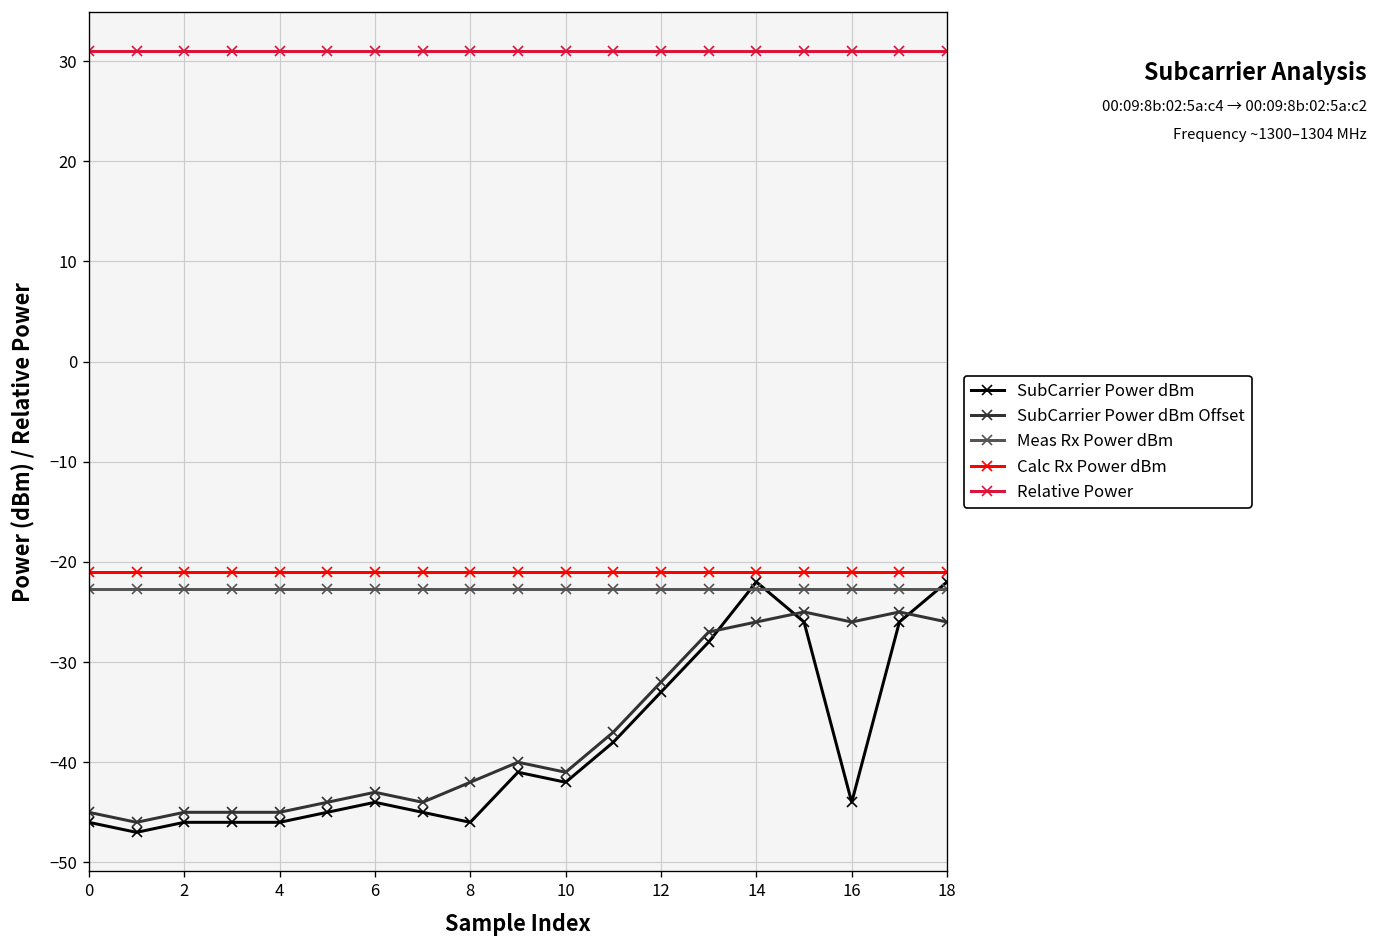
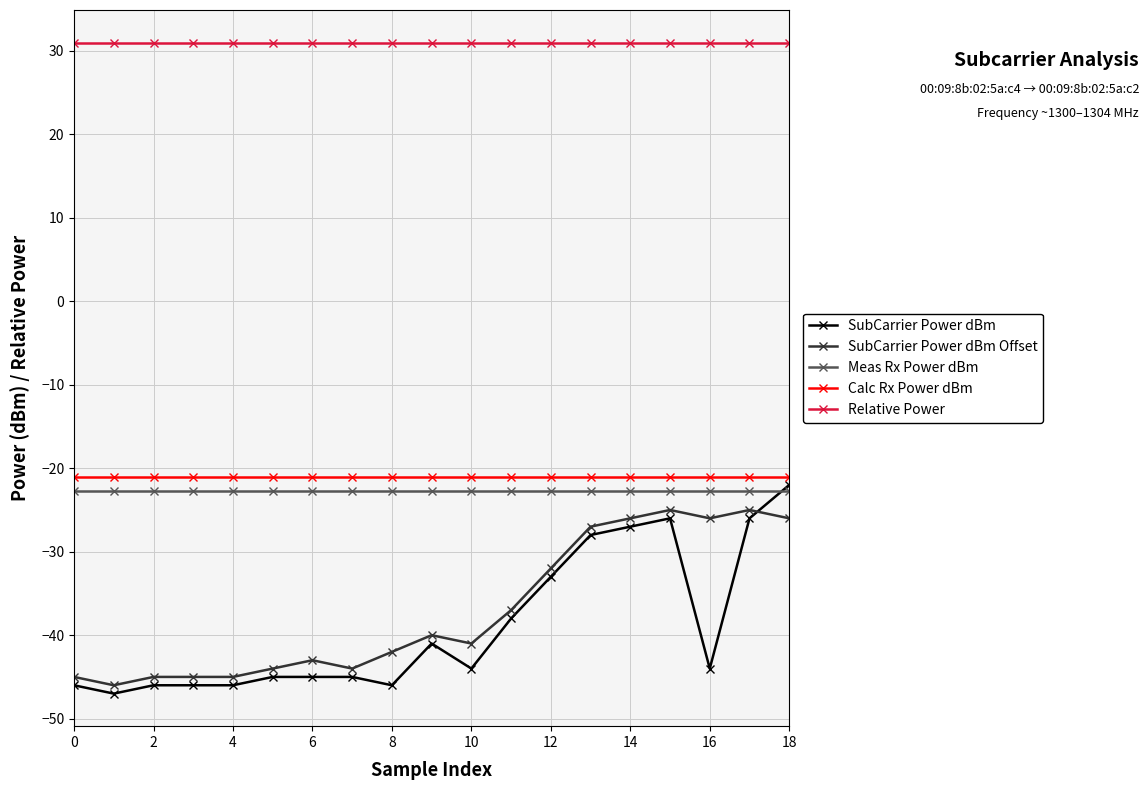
SubCarrier Power dBm, 6: -44 -> -45
SubCarrier Power dBm, 10: -42 -> -44
SubCarrier Power dBm, 14: -22 -> -27
